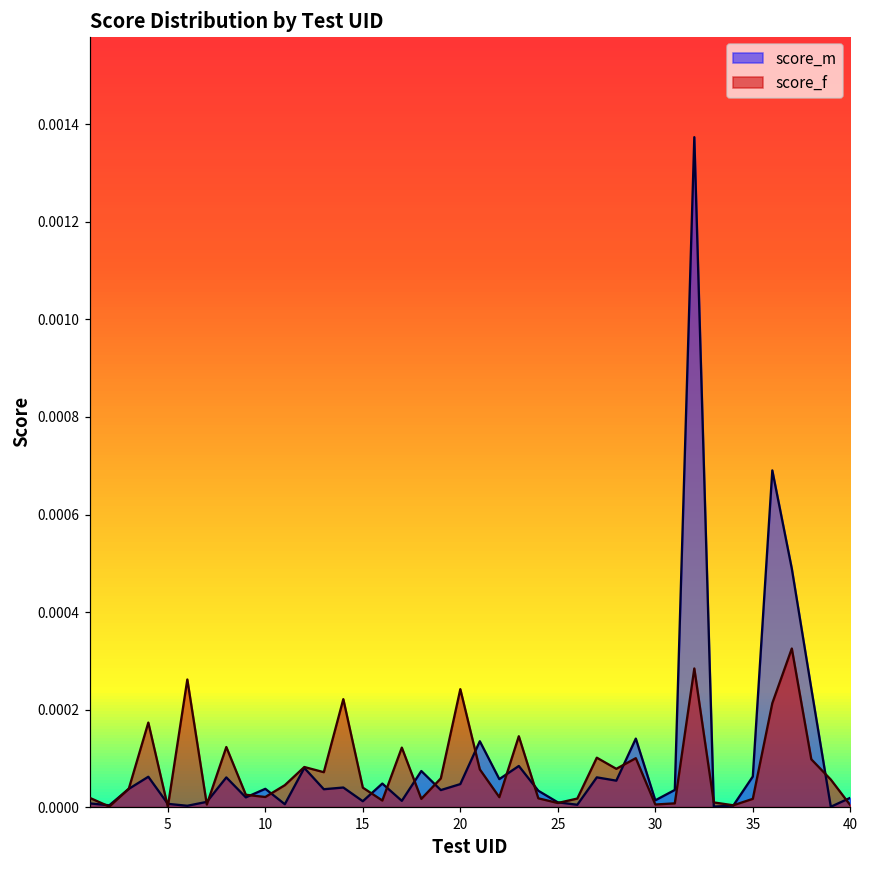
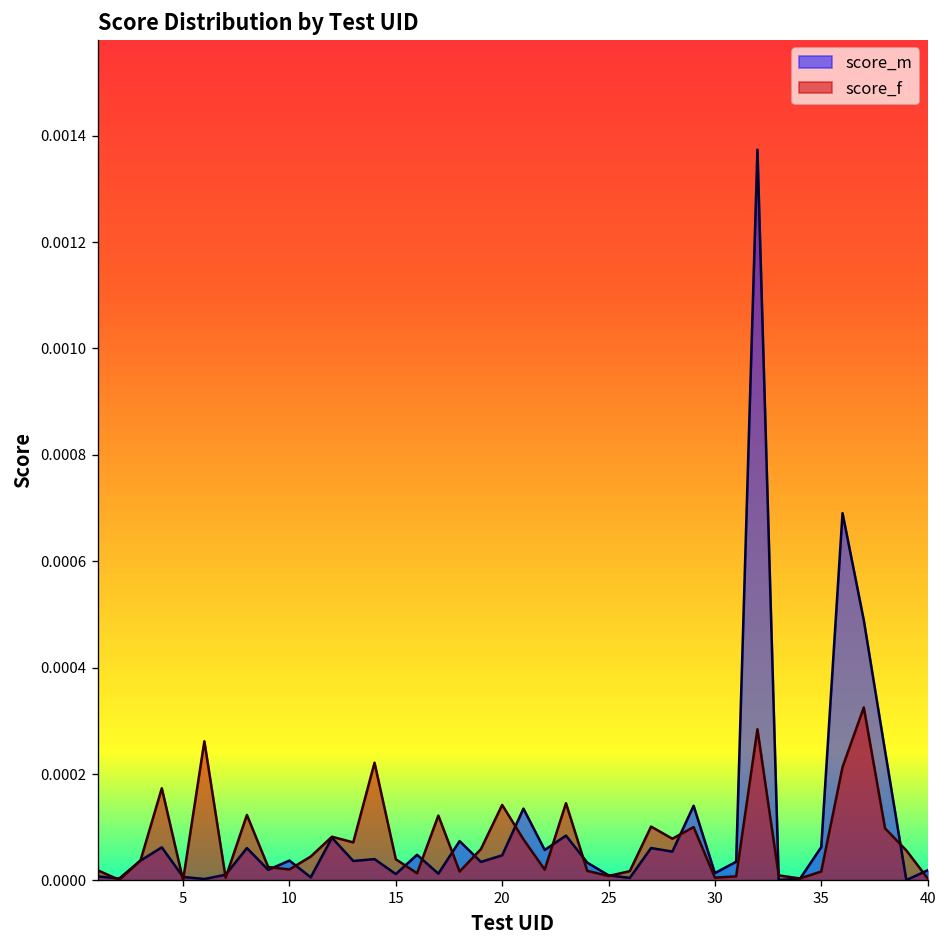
score_f, 20: 0.00024 -> 0.00014
